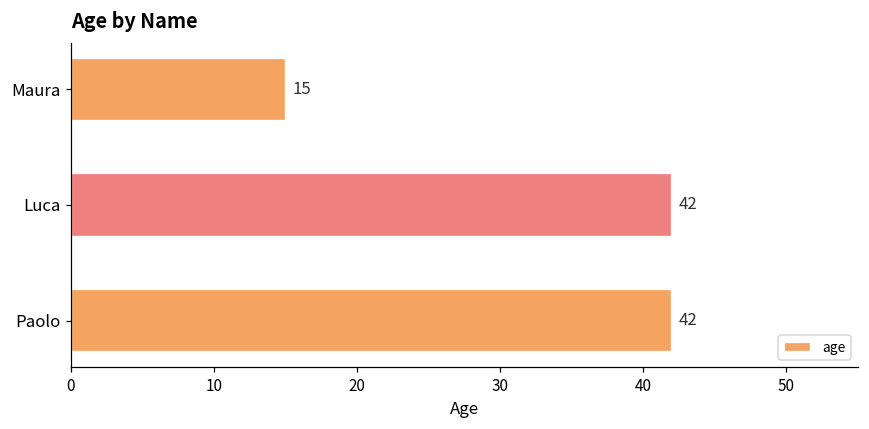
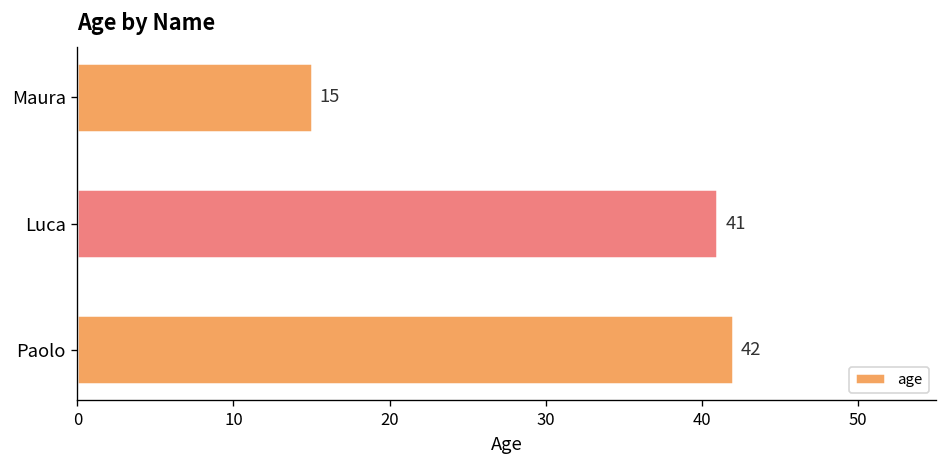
Luca: 42 -> 41
